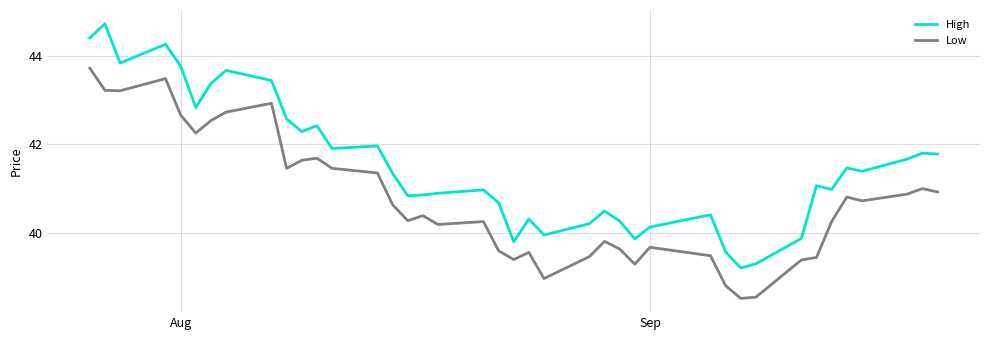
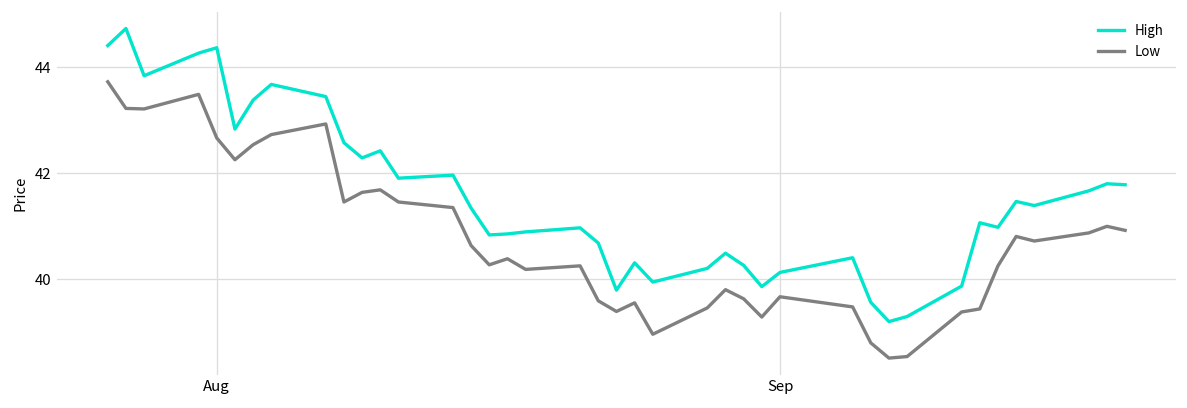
High, Aug: 43.8 -> 44.4
